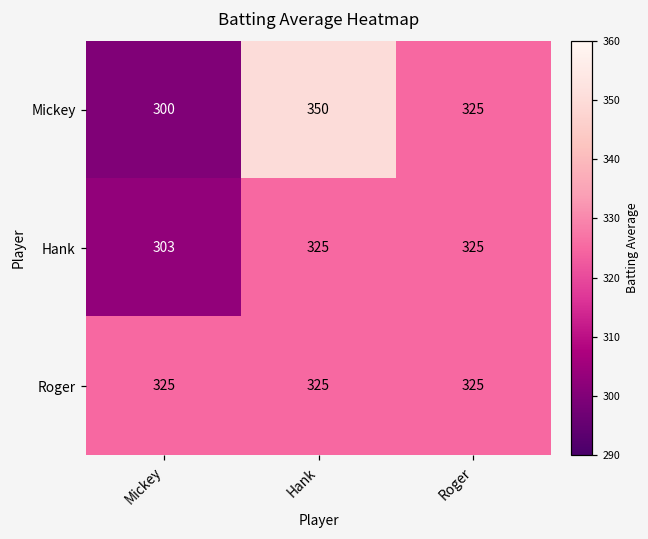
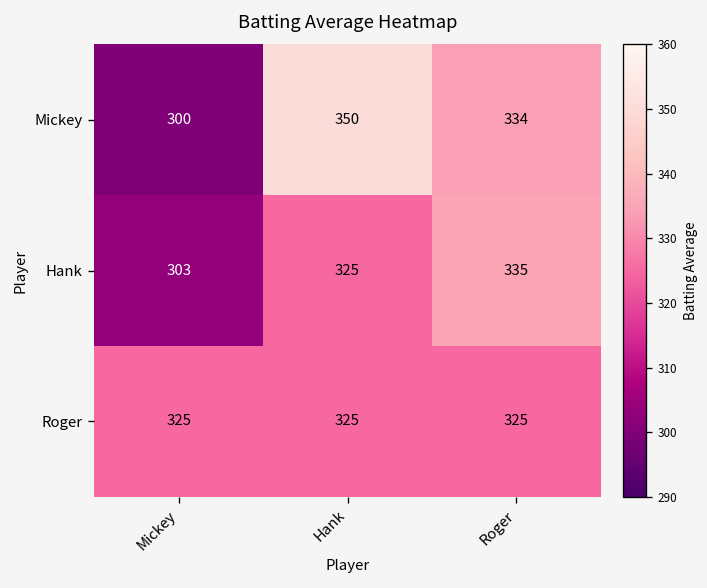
Mickey, Roger: 325 -> 334
Hank, Roger: 325 -> 335
